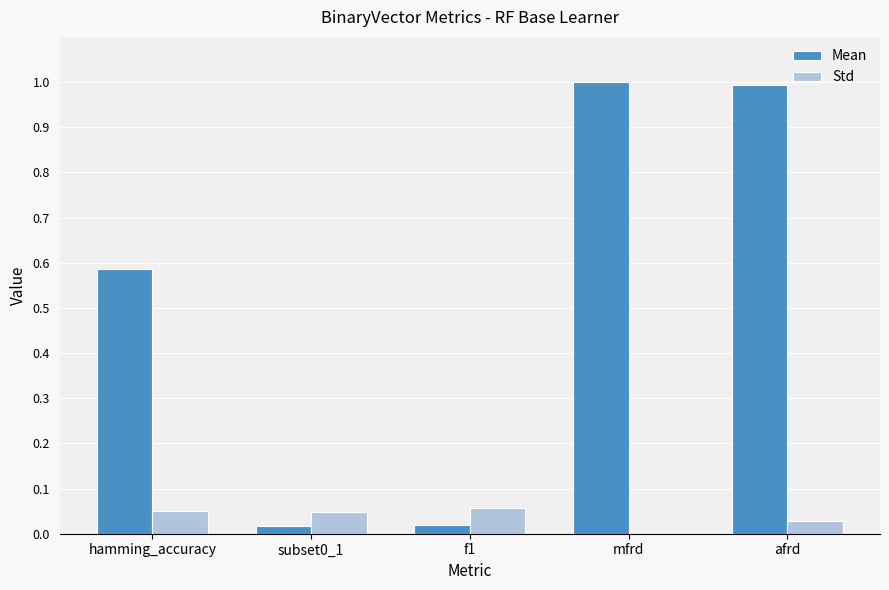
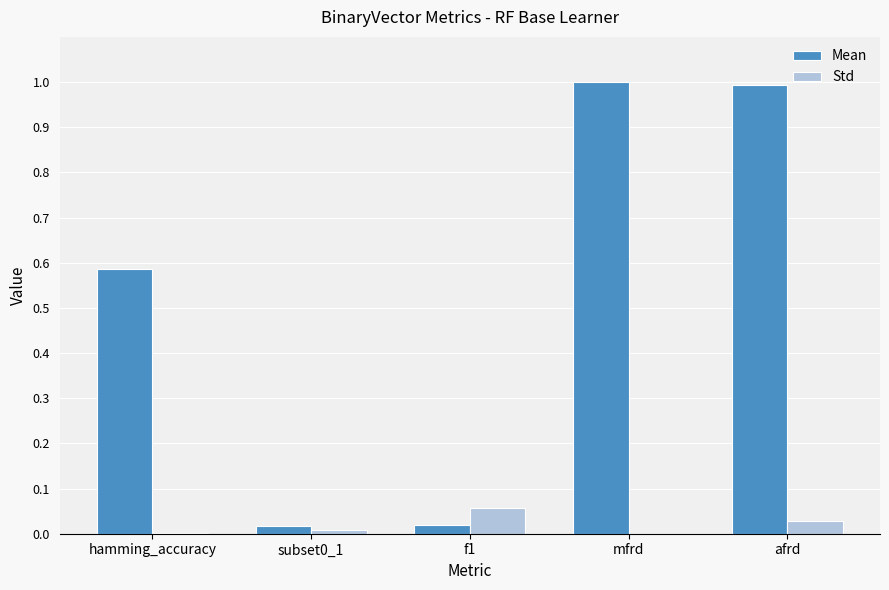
Std, hamming_accuracy: 0.05 -> 0.00
Std, subset0_1: 0.05 -> 0.01
